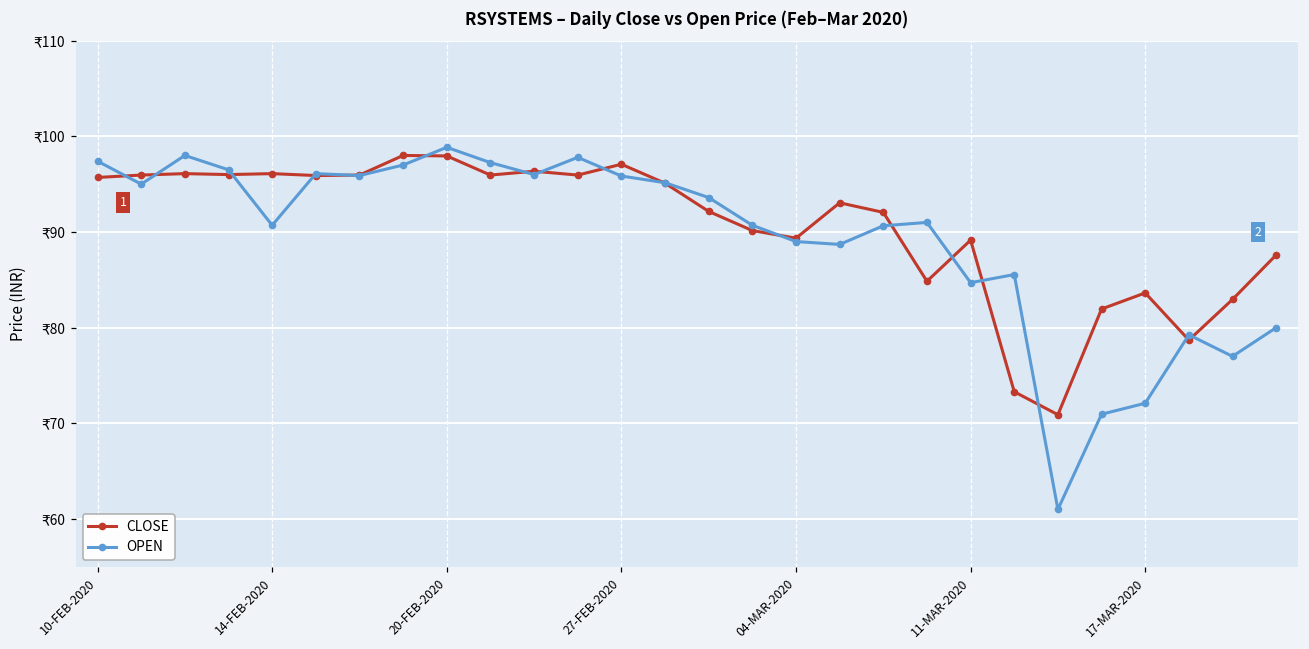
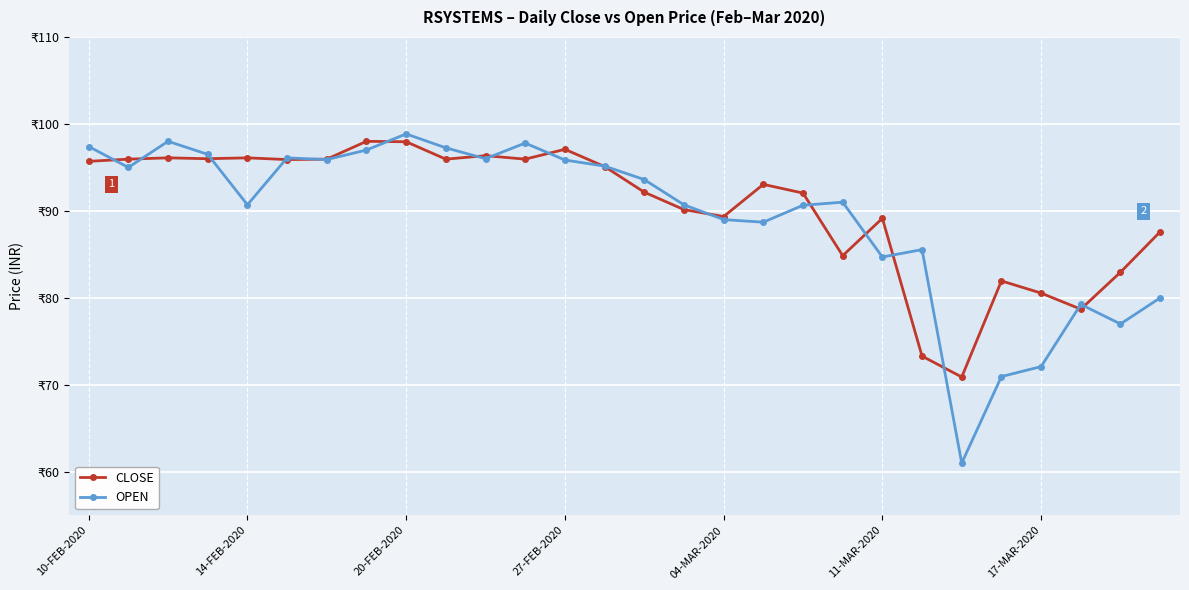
CLOSE, 17-MAR-2020: ₹84 -> ₹81
